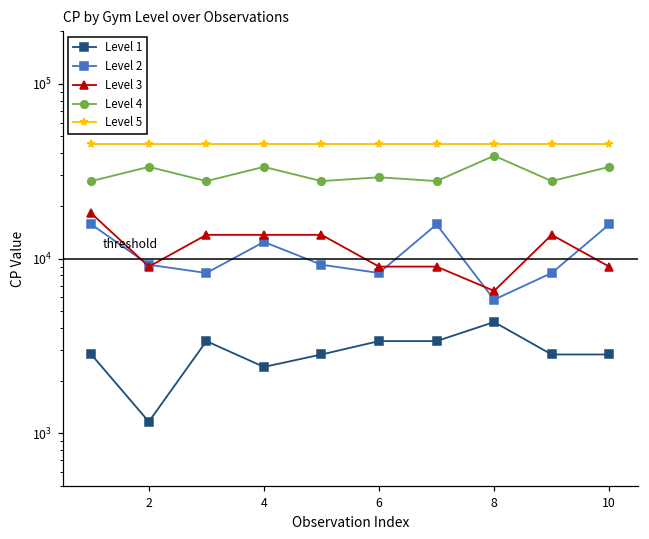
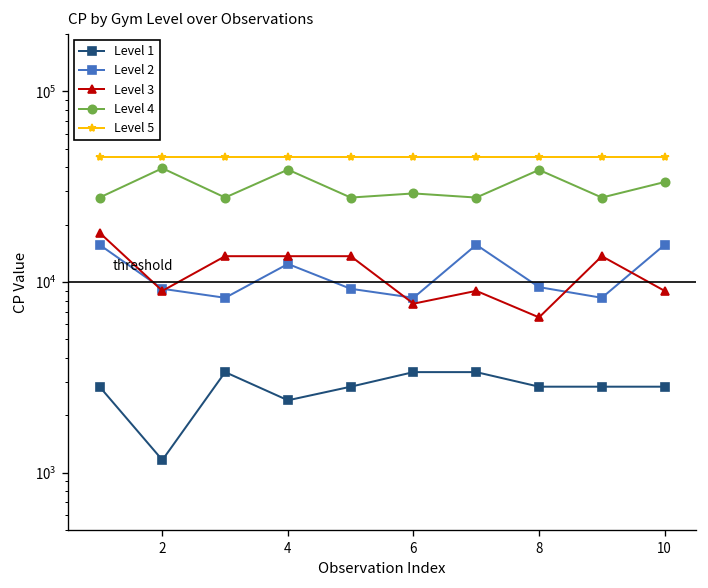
Level 4, 2: 33000 -> 40000
Level 4, 4: 33000 -> 39000
Level 3, 6: 9000 -> 8000
Level 1, 8: 4300 -> 2800
Level 2, 8: 5800 -> 9000
